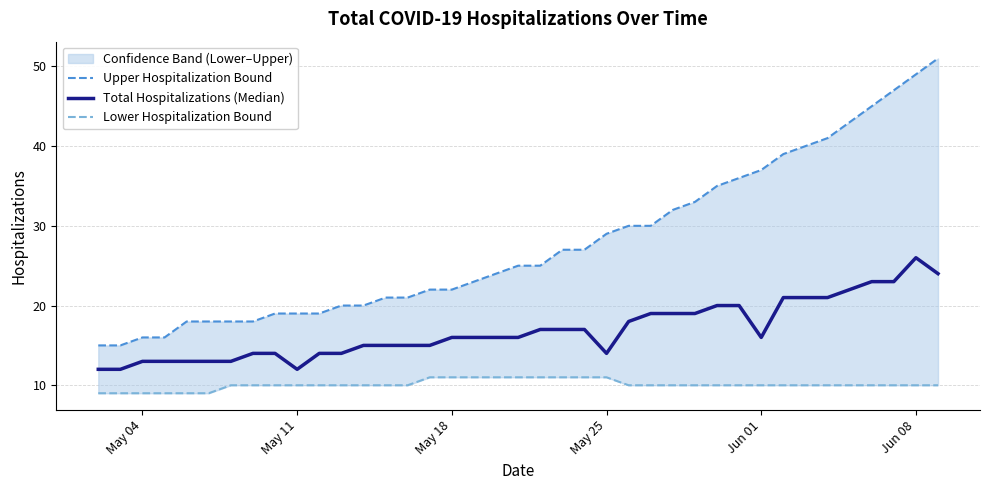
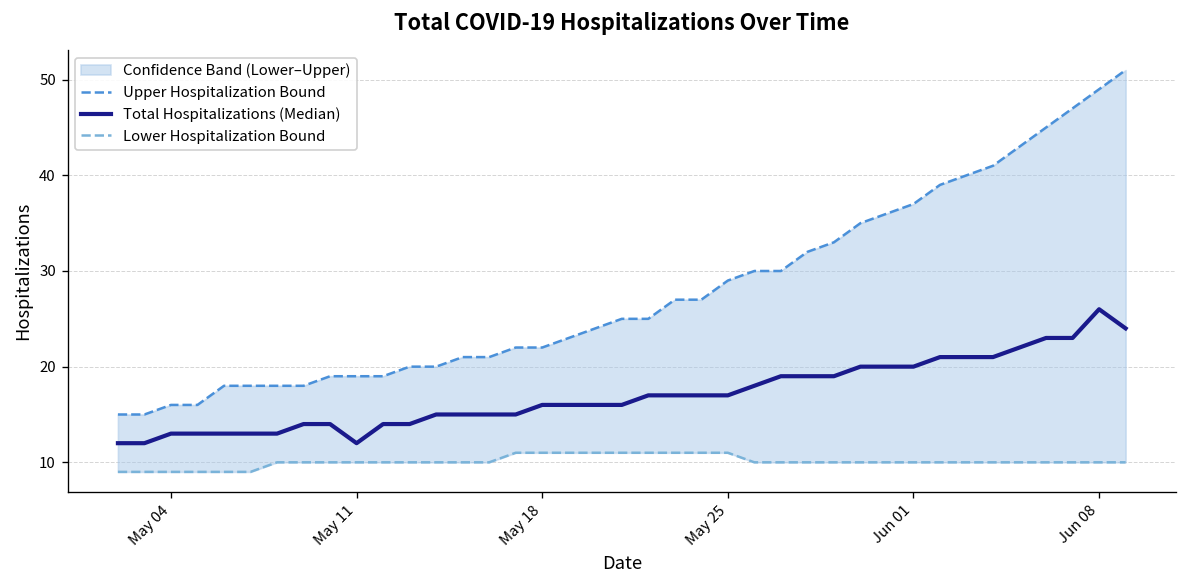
Total Hospitalizations (Median), May 25: 14 -> 17
Total Hospitalizations (Median), Jun 01: 16 -> 20
